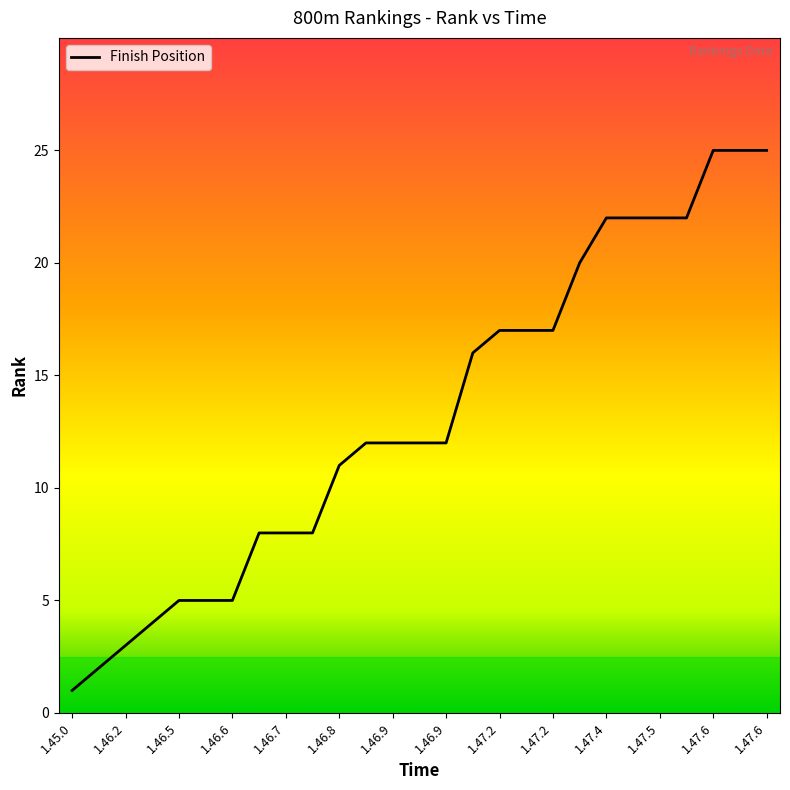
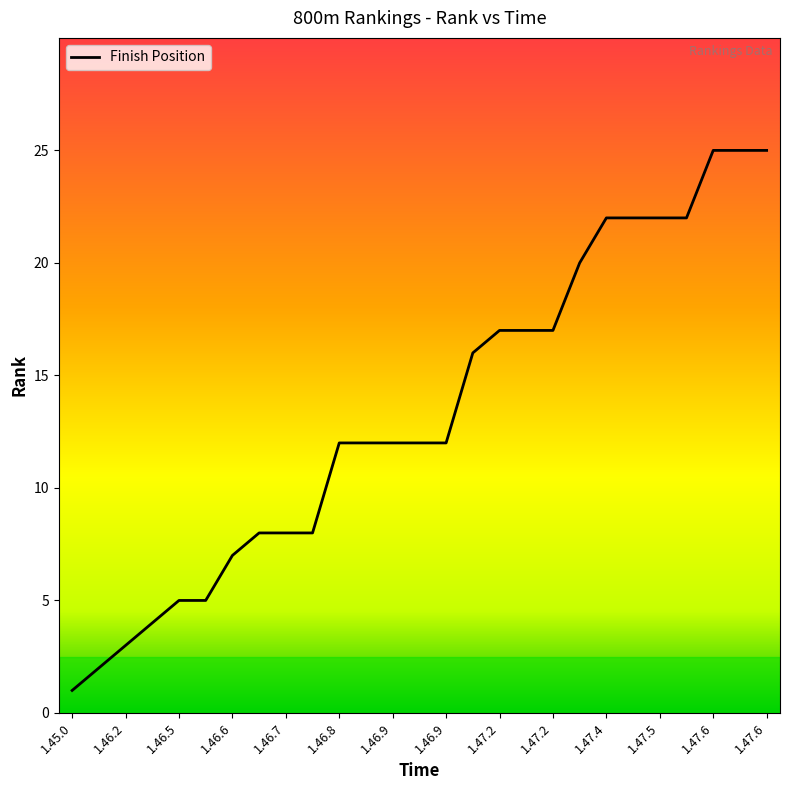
1.46.6: 5 -> 7
1.46.8: 11 -> 12
